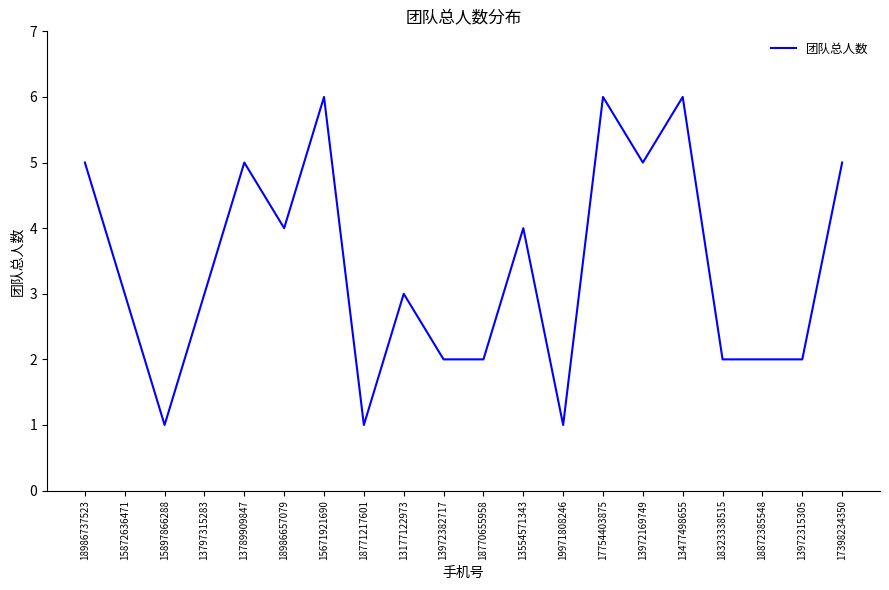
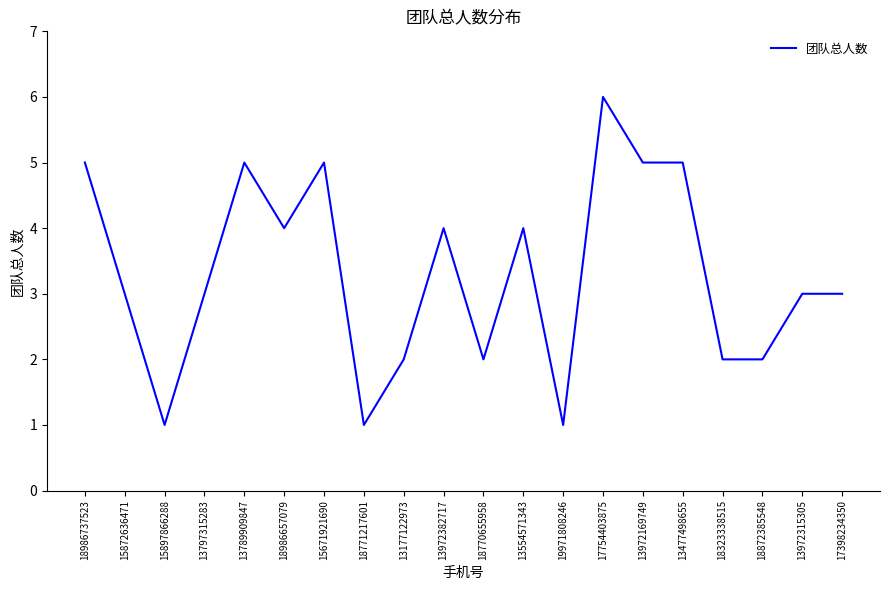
15671921690: 6 -> 5
13177122973: 3 -> 2
13972382717: 2 -> 4
13477498655: 6 -> 5
13972315305: 2 -> 3
17398234350: 5 -> 3
